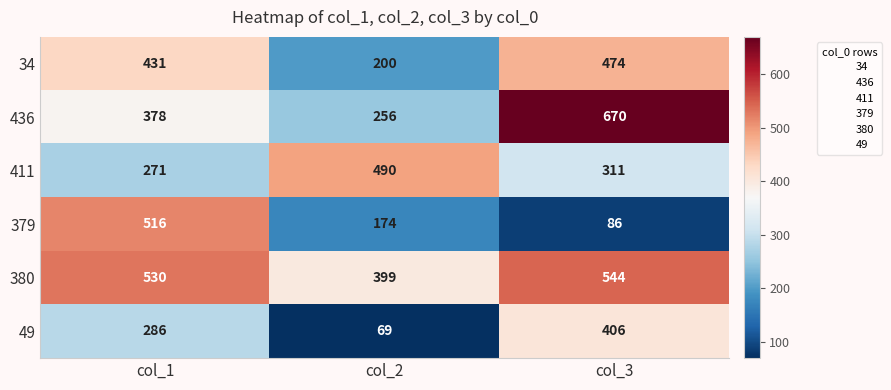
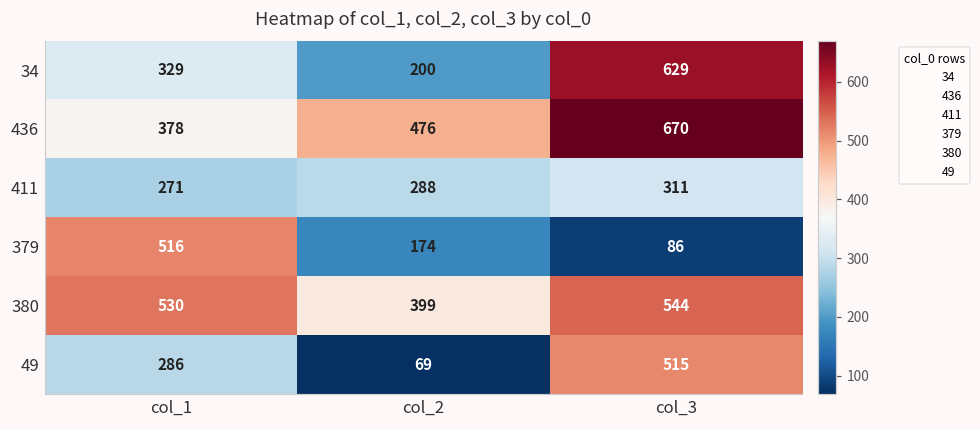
34, col_1: 431 -> 329
34, col_3: 474 -> 629
436, col_2: 256 -> 476
411, col_2: 490 -> 288
49, col_3: 406 -> 515
